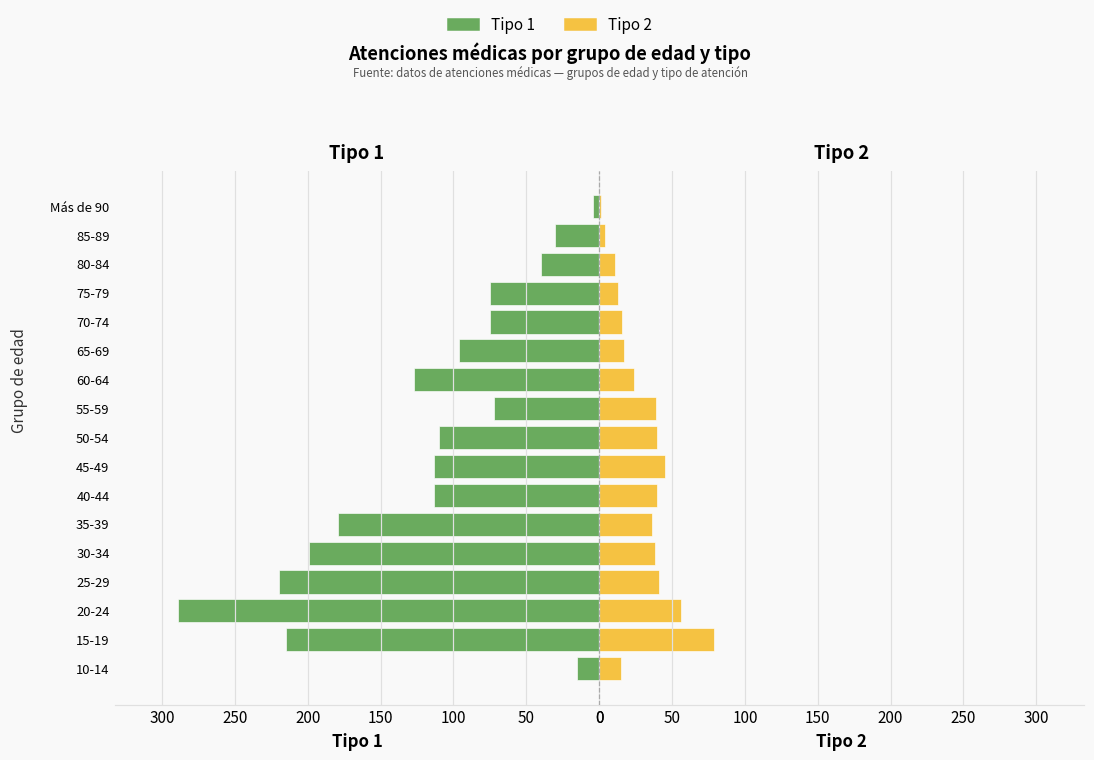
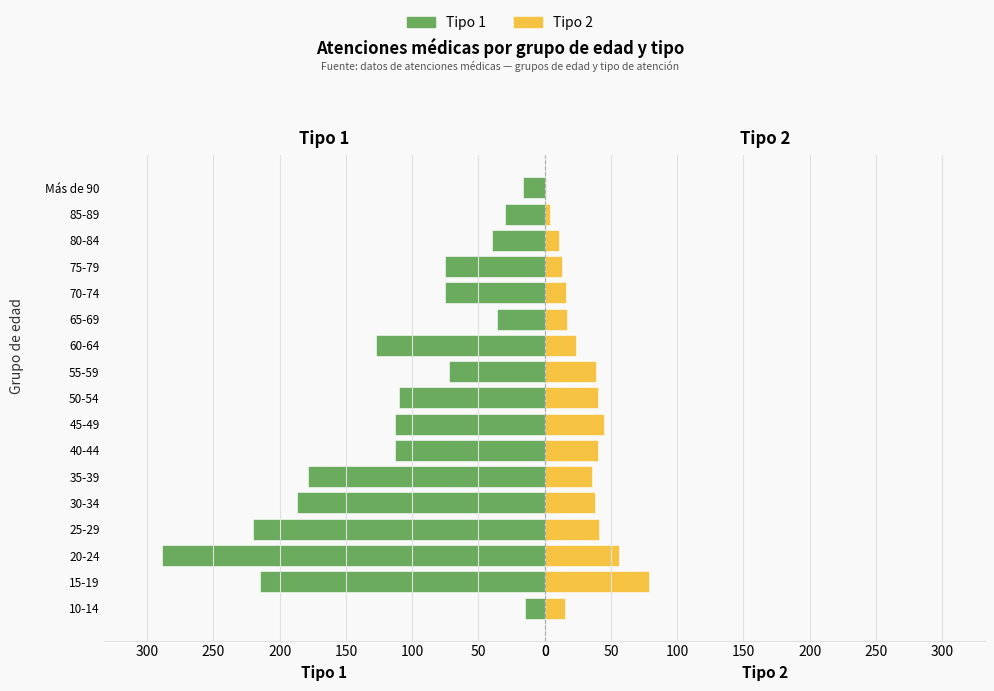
Tipo 1, Más de 90: 4 -> 16
Tipo 1, 65-69: 96 -> 36
Tipo 1, 30-34: 199 -> 187
